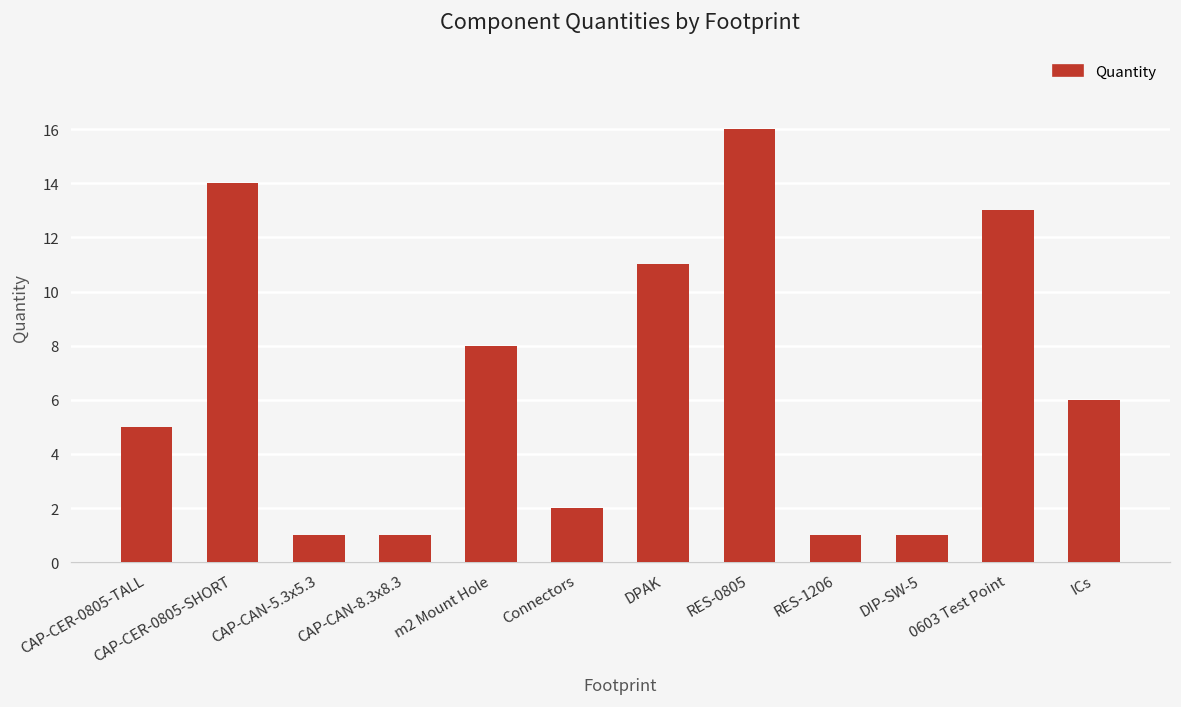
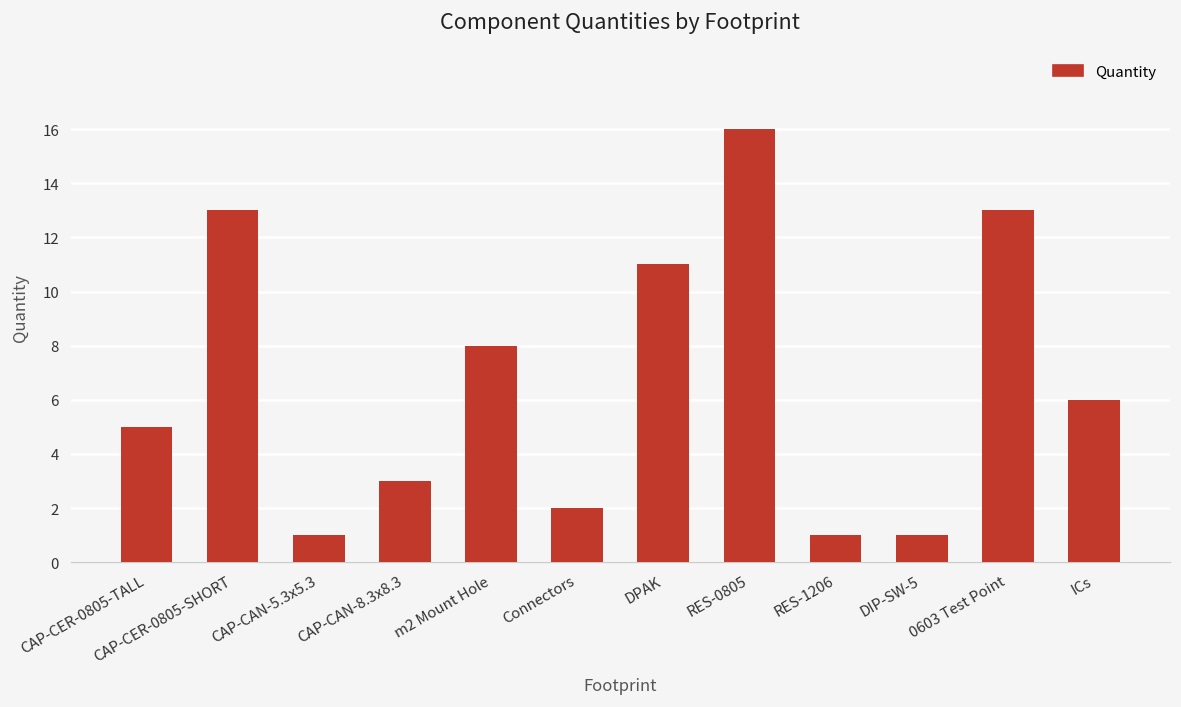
CAP-CER-0805-SHORT: 14 -> 13
CAP-CAN-8.3x8.3: 1 -> 3
